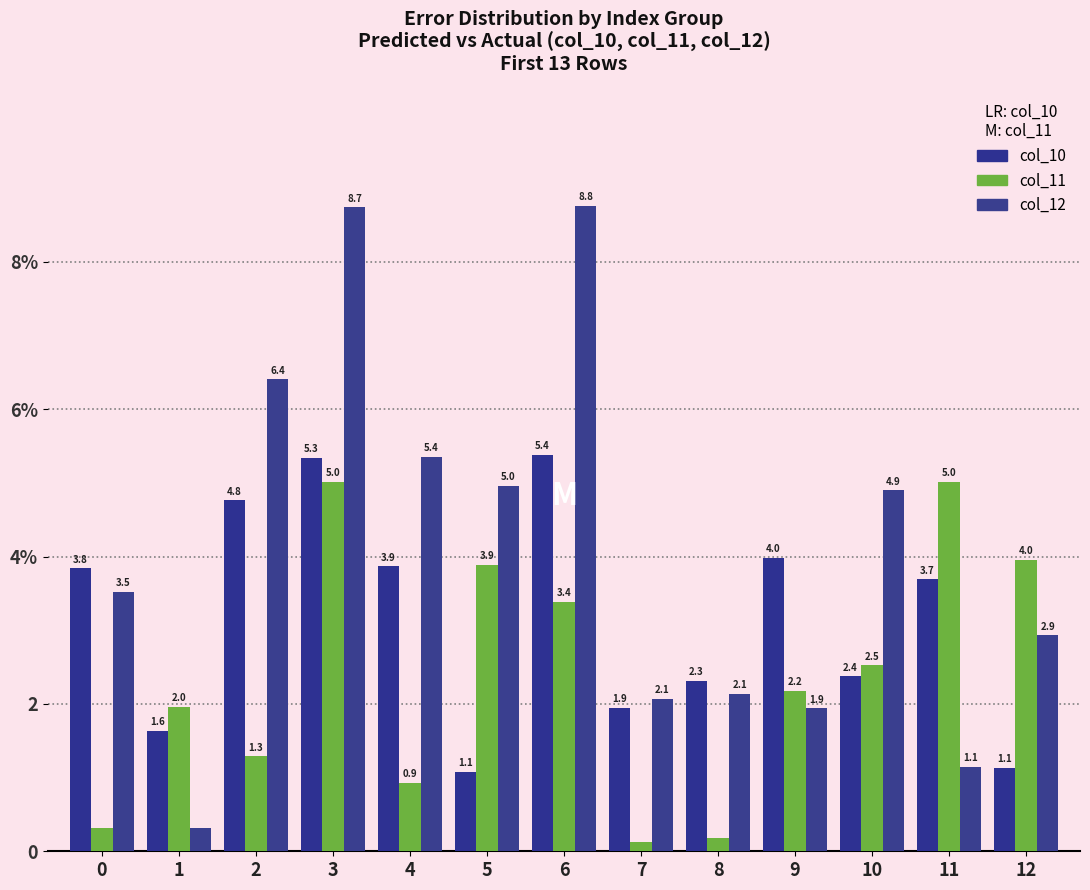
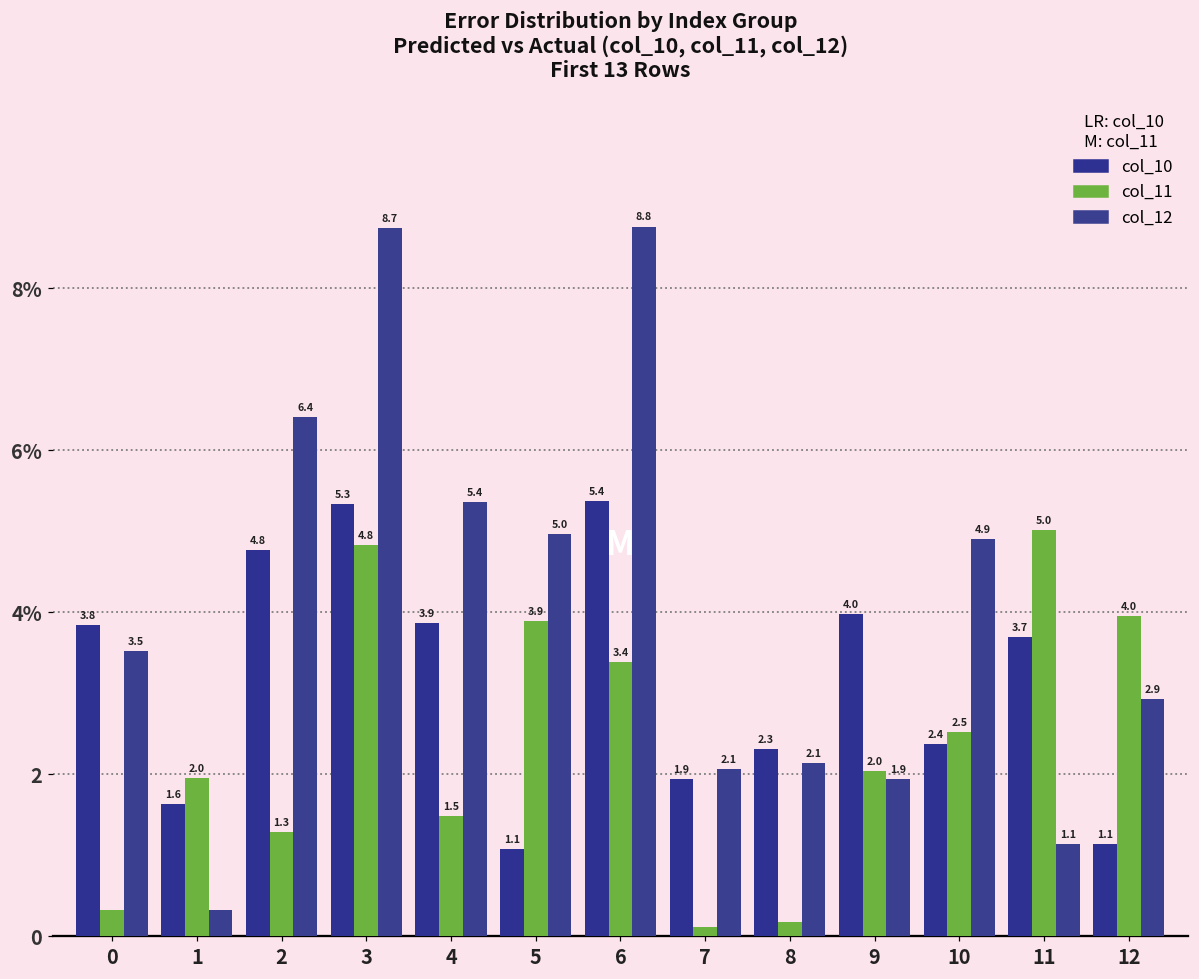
col_11, 3: 5.0 -> 4.8
col_11, 4: 0.9 -> 1.5
col_11, 9: 2.2 -> 2.0
